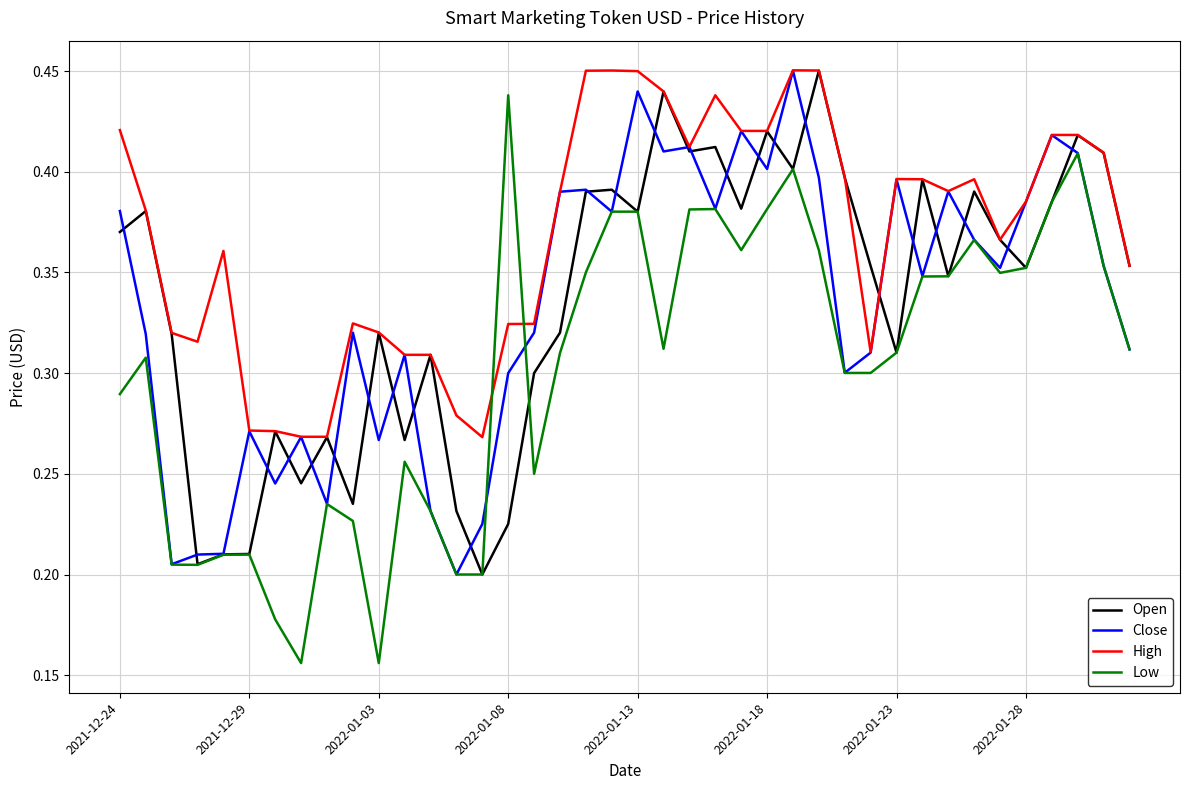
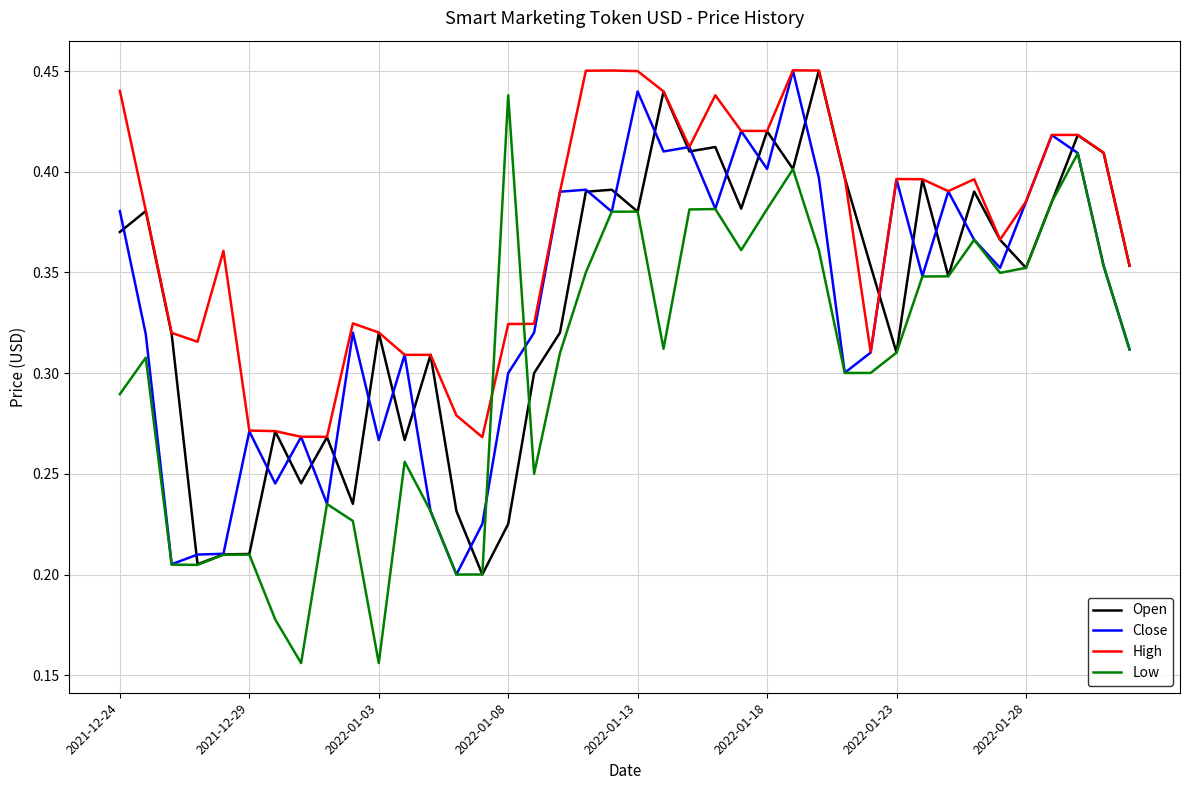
High, 2021-12-24: 0.421 -> 0.440
